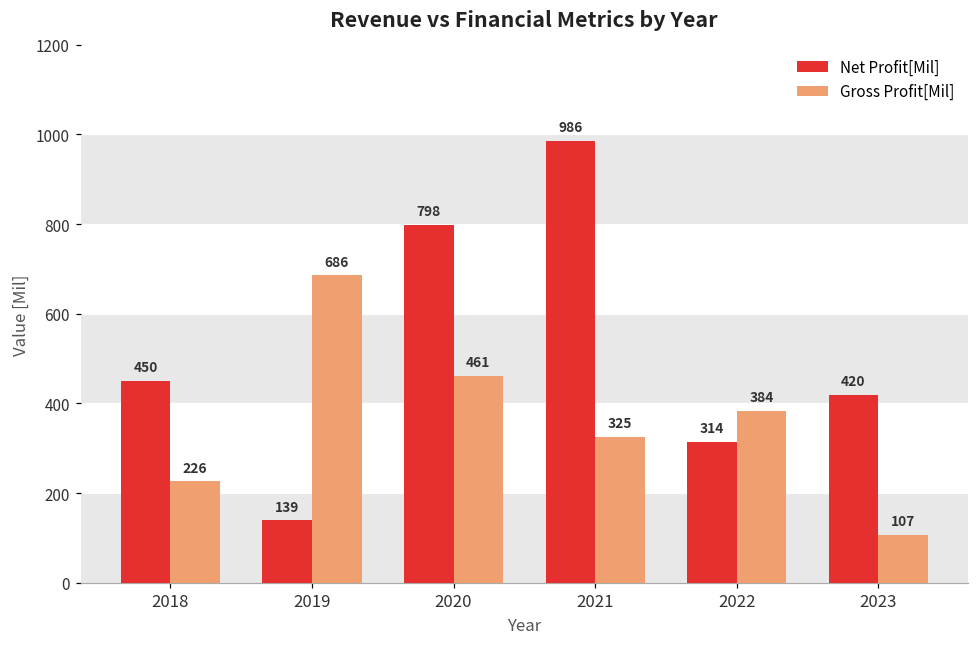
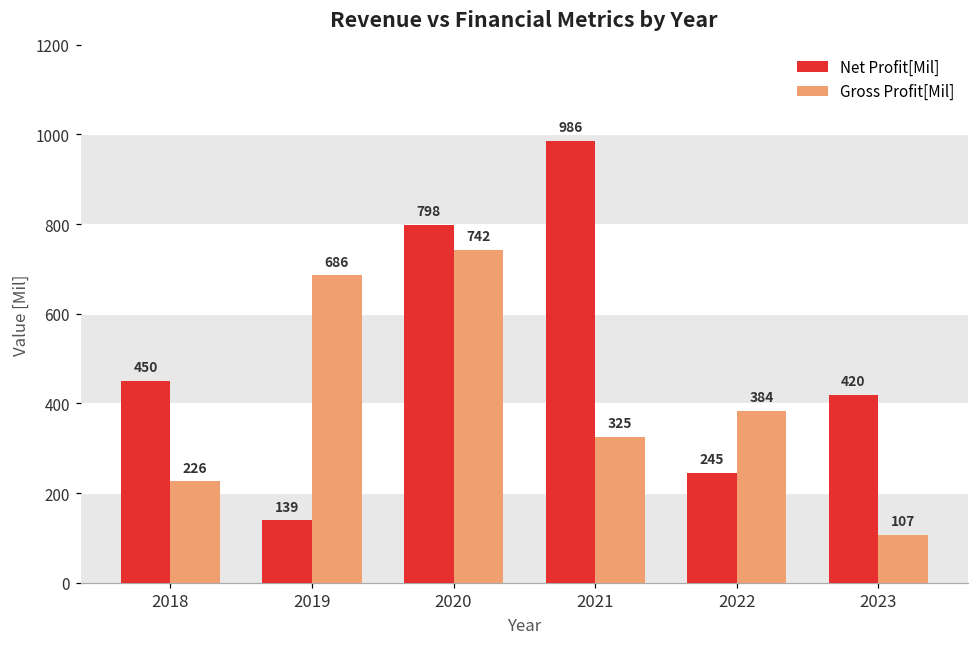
Gross Profit[Mil], 2020: 461 -> 742
Net Profit[Mil], 2022: 314 -> 245
